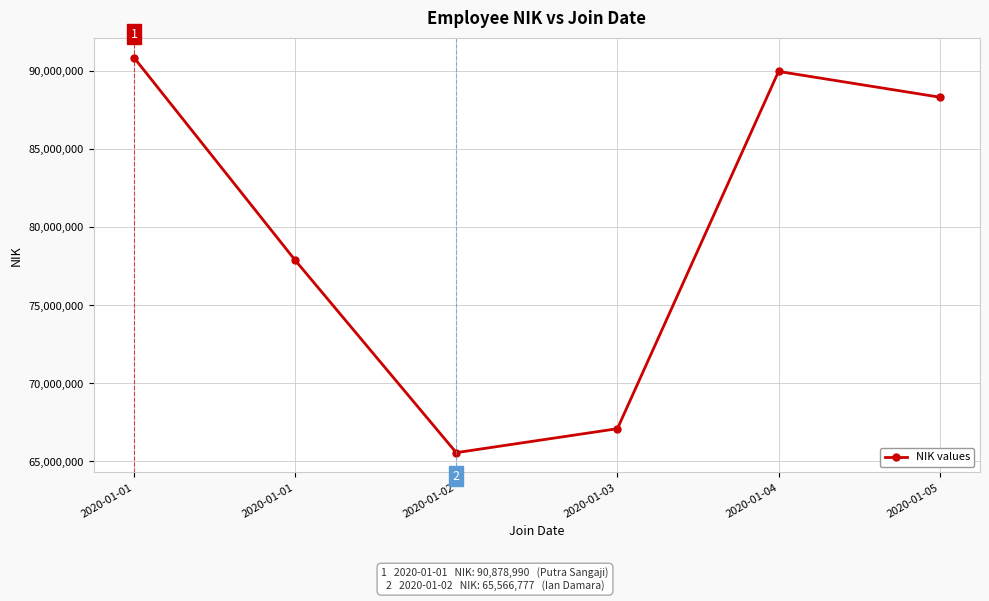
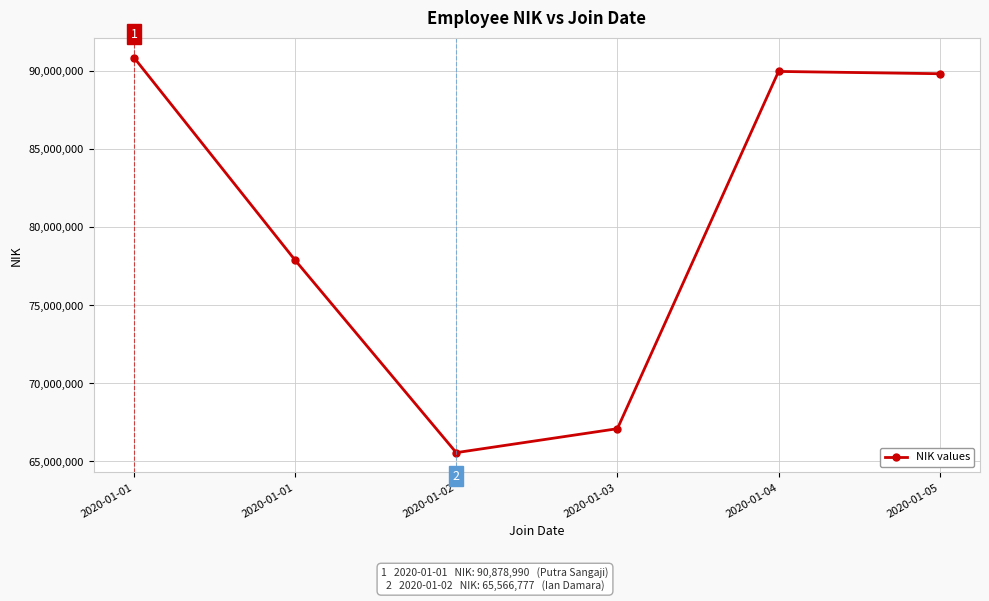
2020-01-05: 88,300,000 -> 89,800,000
